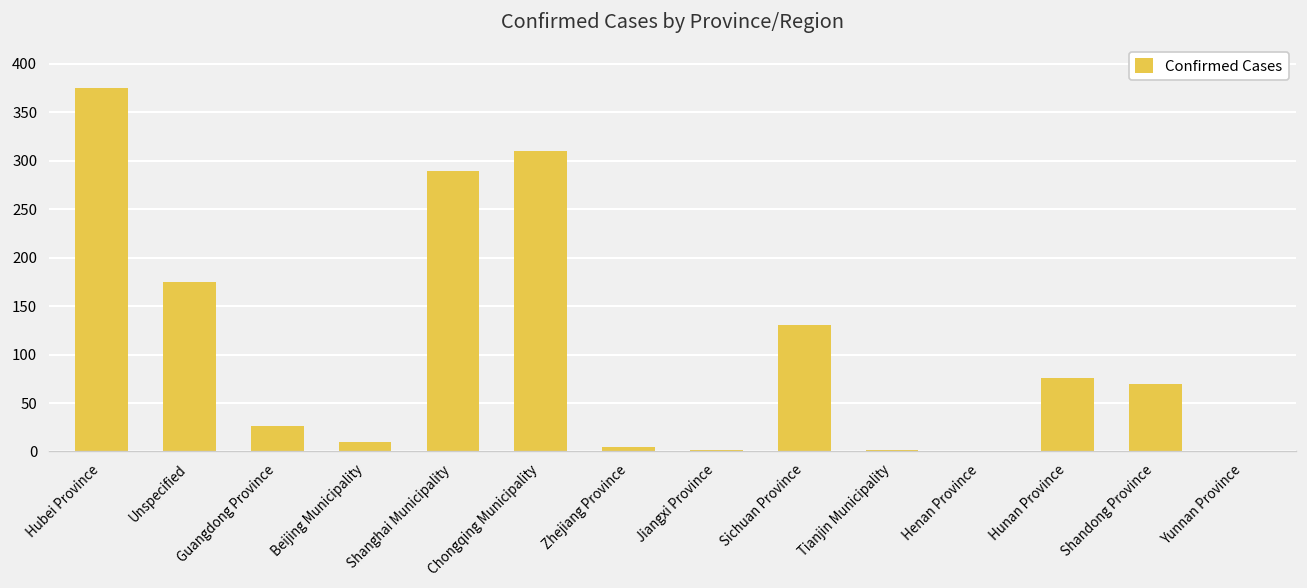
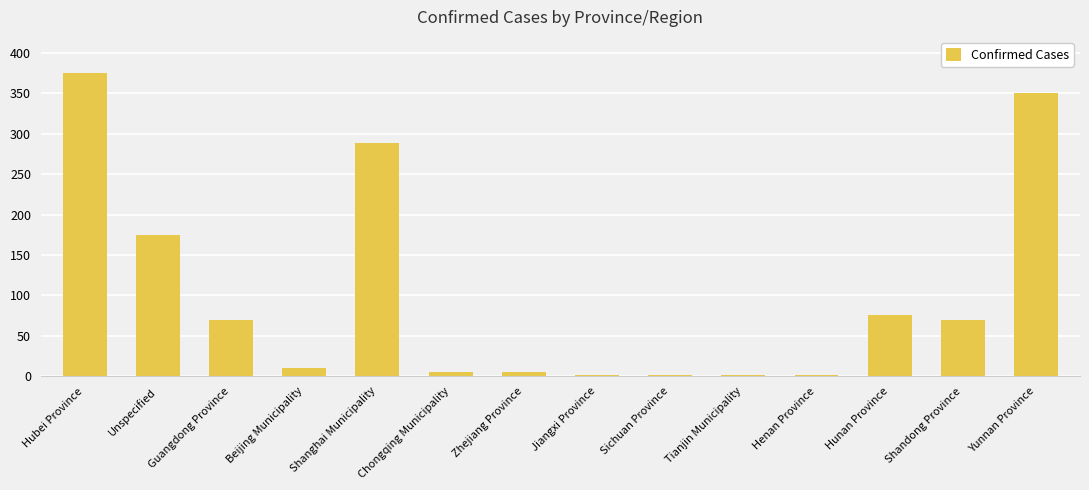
Guangdong Province: 30 -> 70
Chongqing Municipality: 310 -> 10
Sichuan Province: 130 -> 0
Yunnan Province: 0 -> 350
